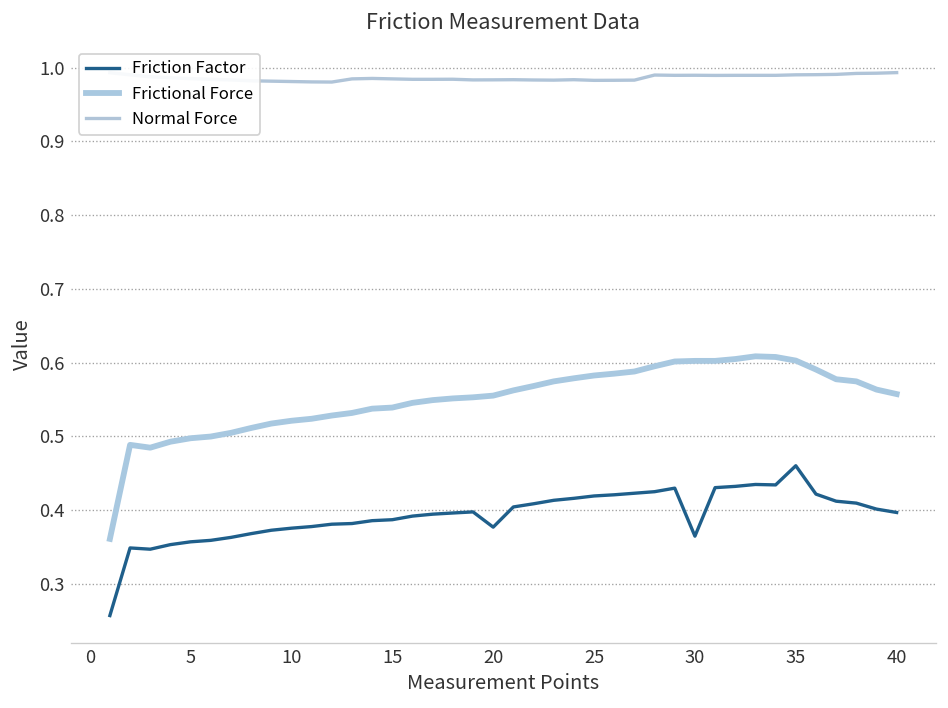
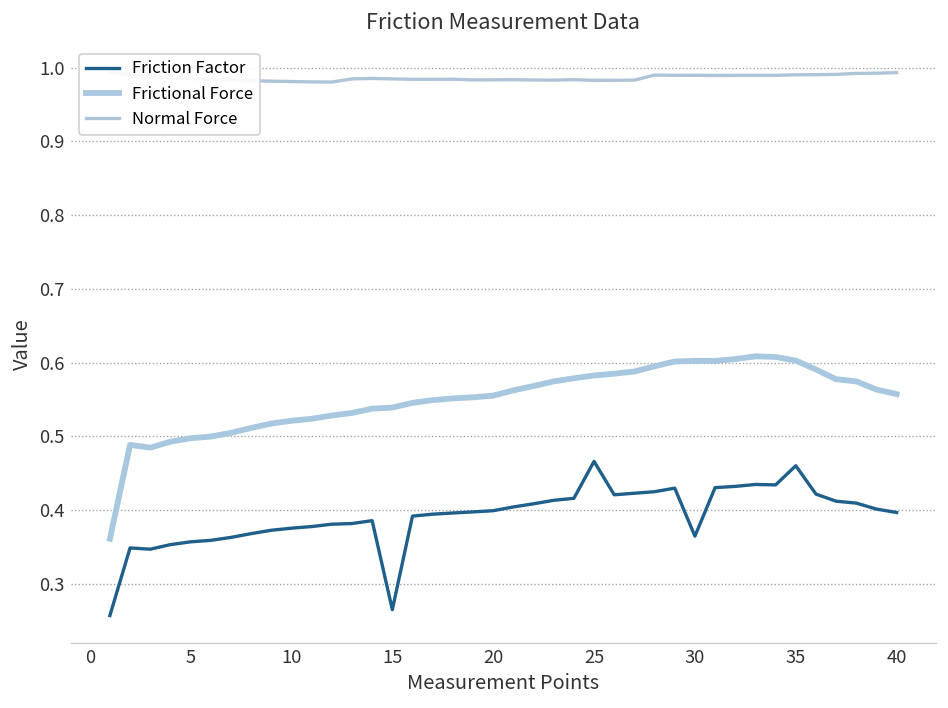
Friction Factor, 15: 0.39 -> 0.27
Friction Factor, 20: 0.38 -> 0.40
Friction Factor, 25: 0.42 -> 0.47
